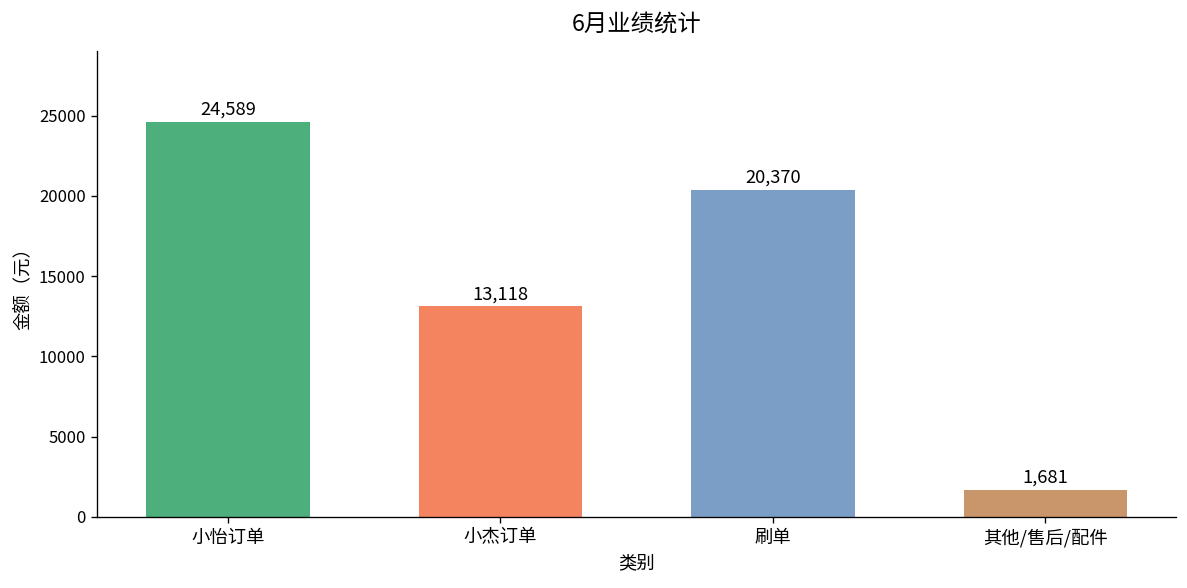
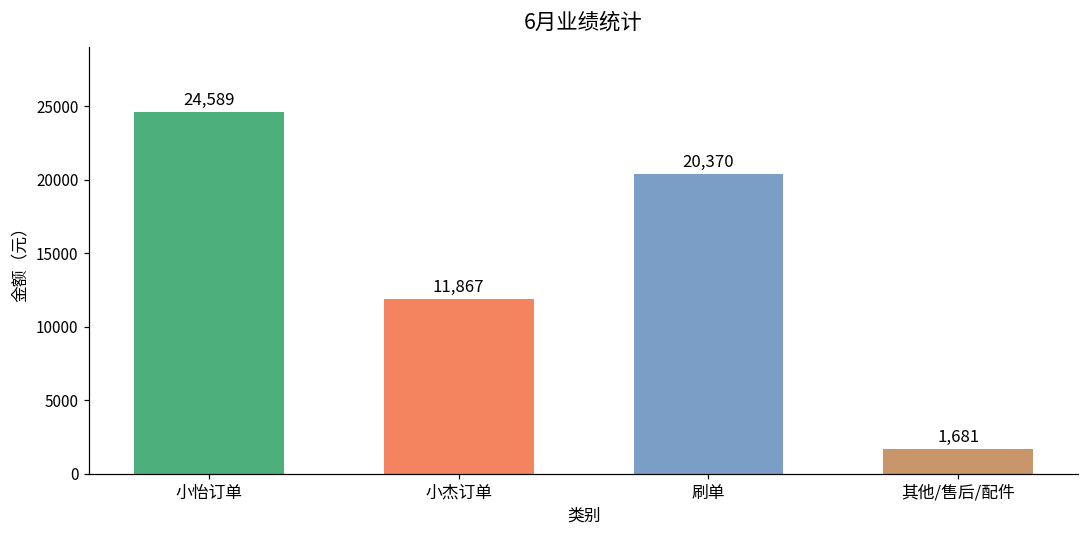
小杰订单: 13,118 -> 11,867
